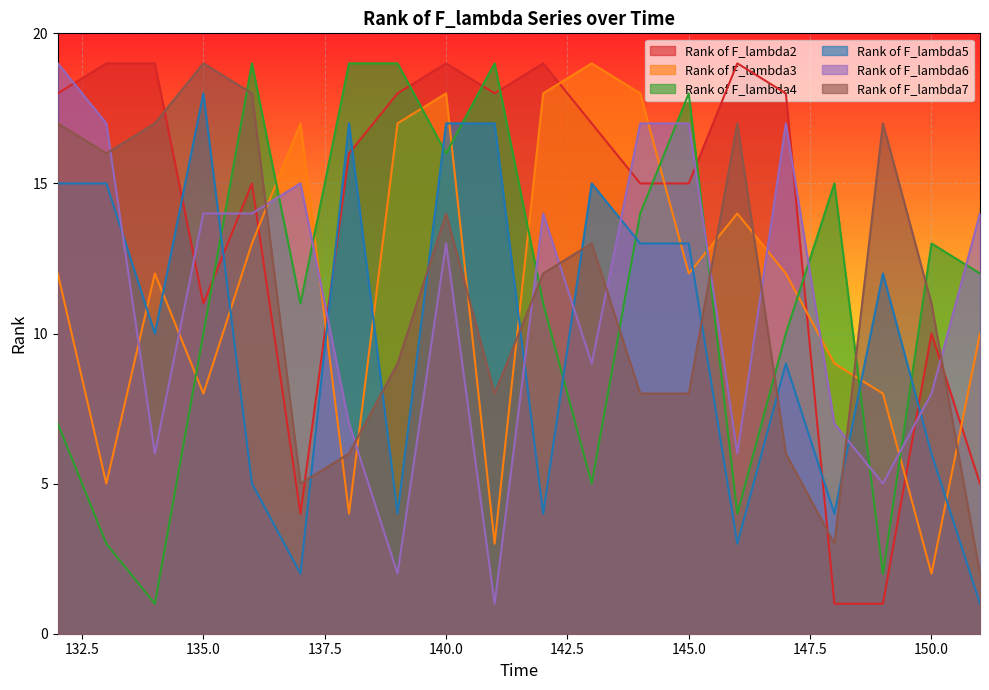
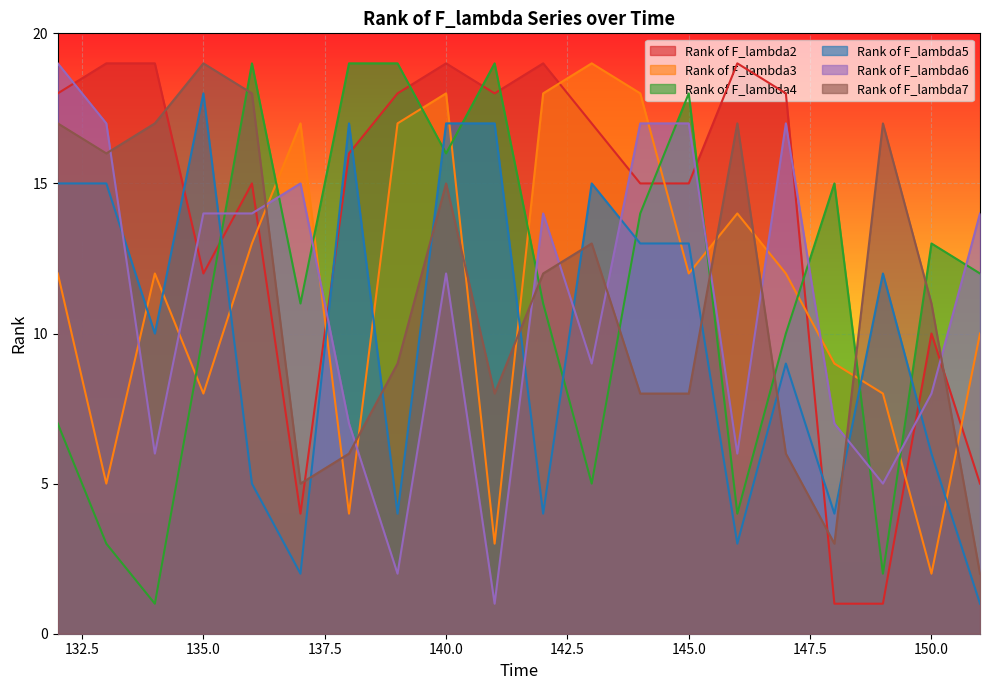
Rank of F_lambda2, 135.0: 11 -> 12
Rank of F_lambda6, 140.0: 13 -> 12
Rank of F_lambda7, 140.0: 14 -> 15
